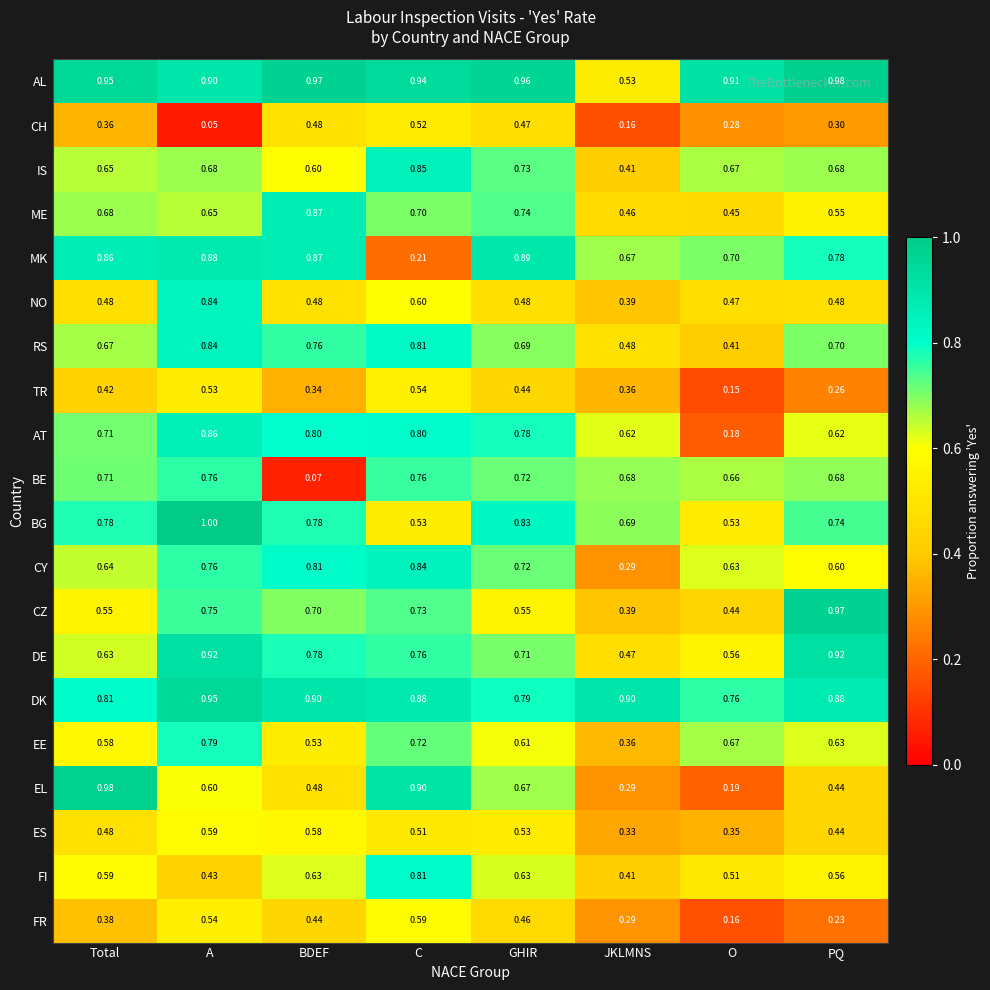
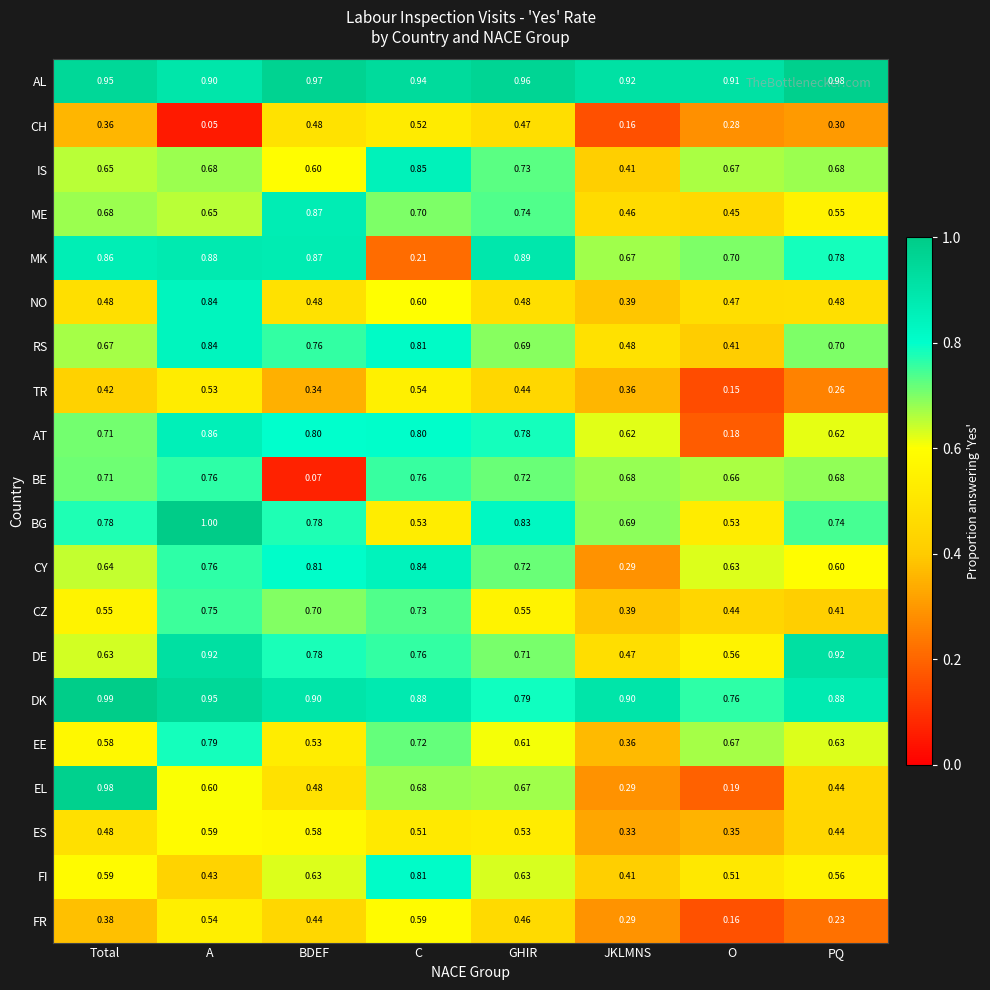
AL, JKLMNS: 0.53 -> 0.92
CZ, PQ: 0.97 -> 0.41
DK, Total: 0.81 -> 0.99
EL, C: 0.90 -> 0.68
